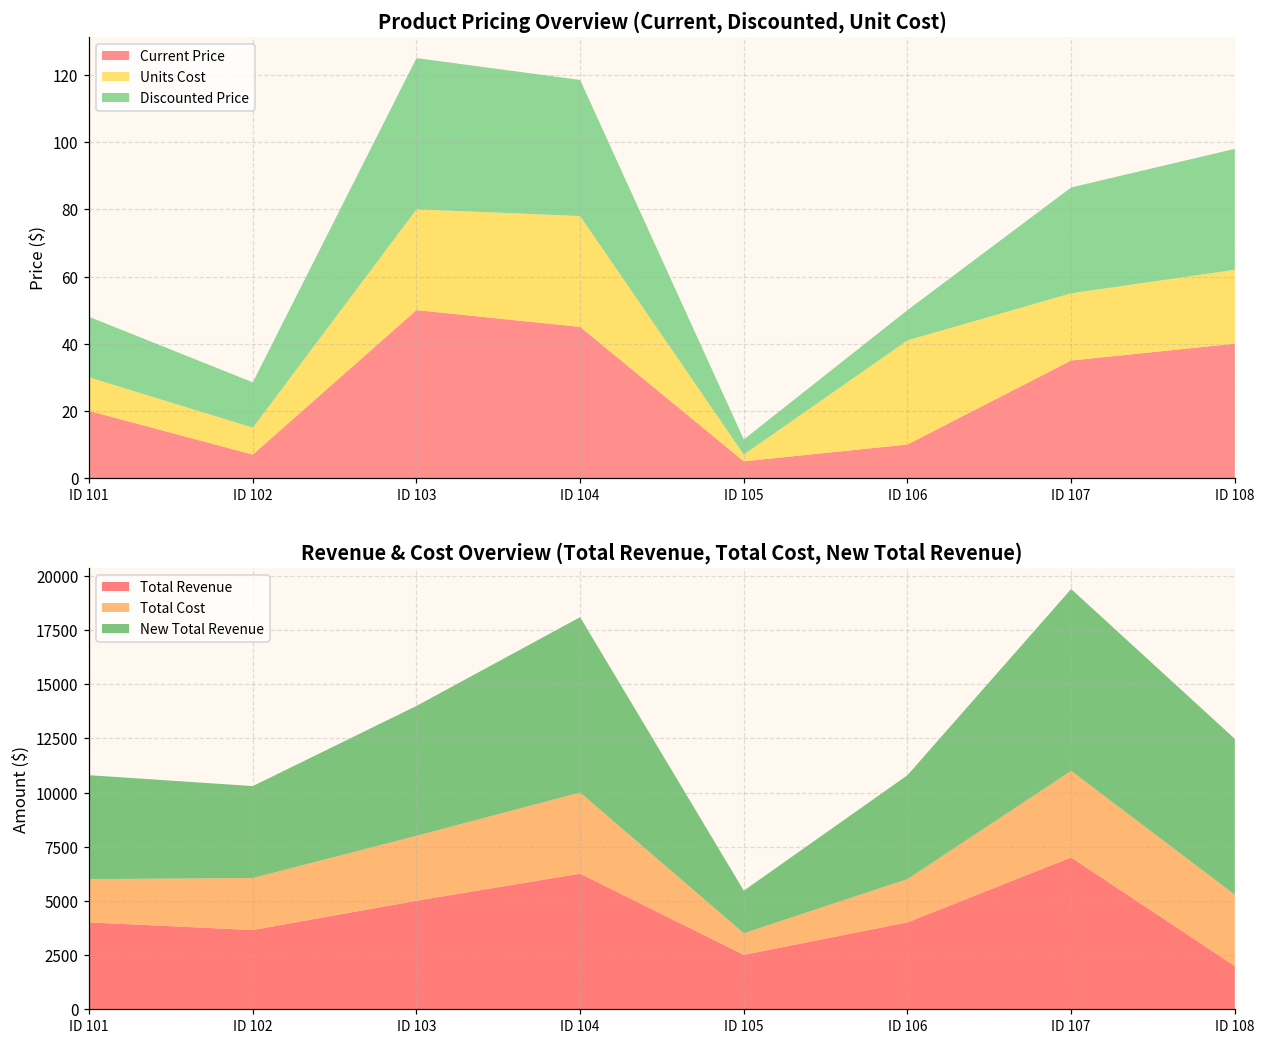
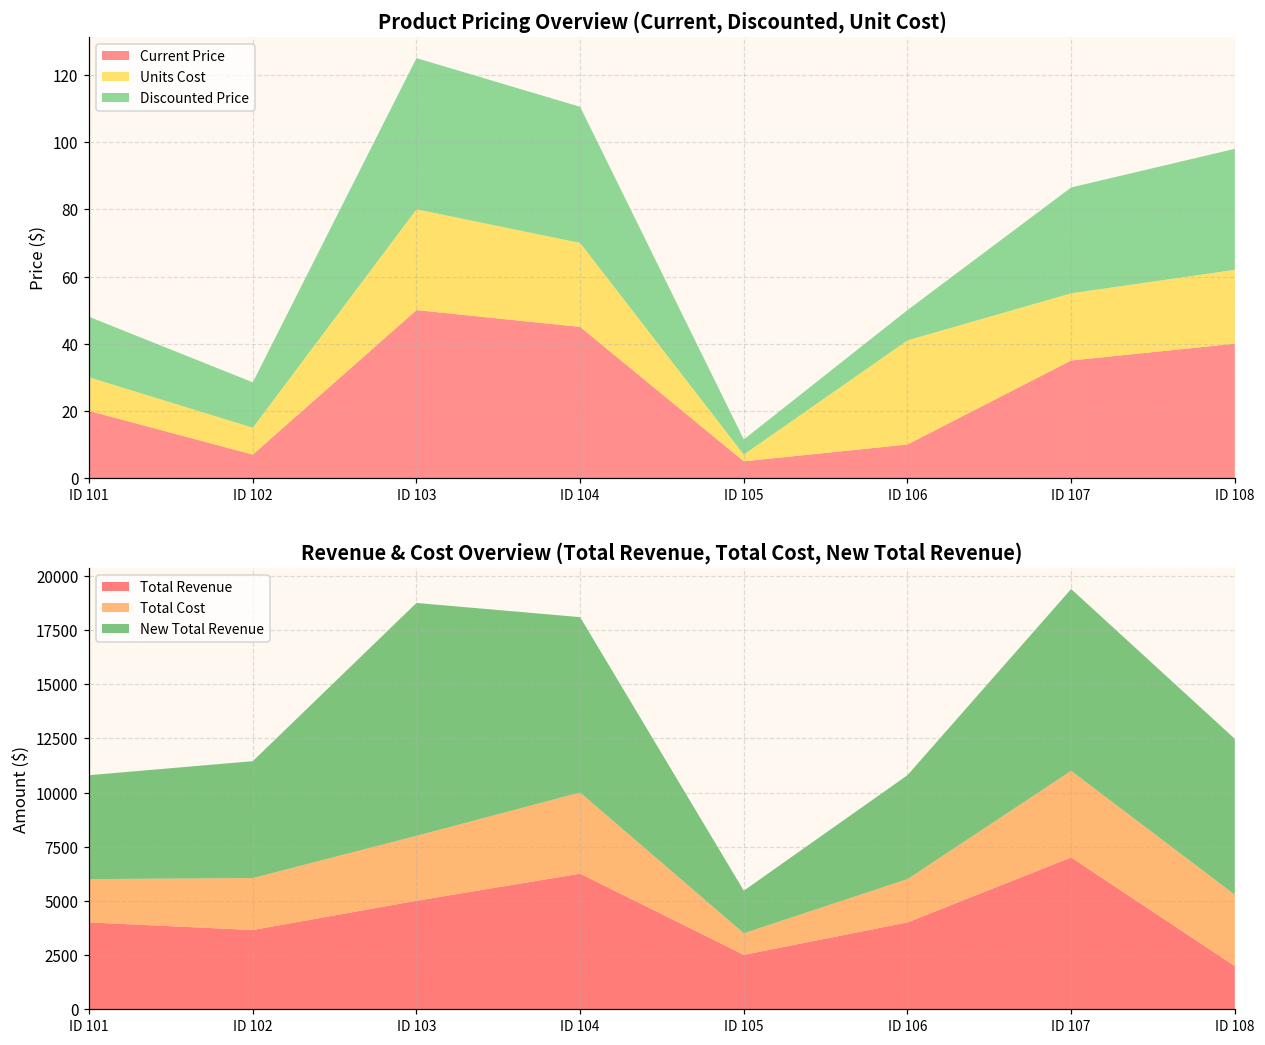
Product Pricing Overview (Current, Discounted, Unit Cost), Units Cost, ID 104: 33 -> 25
Revenue & Cost Overview (Total Revenue, Total Cost, New Total Revenue), New Total Revenue, ID 102: 4200 -> 5400
Revenue & Cost Overview (Total Revenue, Total Cost, New Total Revenue), New Total Revenue, ID 103: 6000 -> 10800
